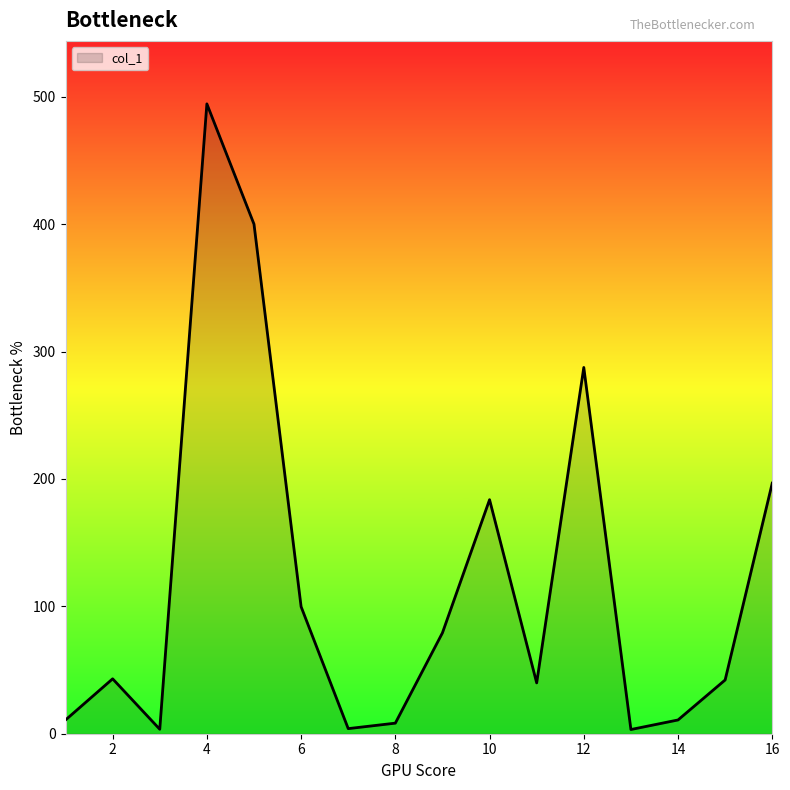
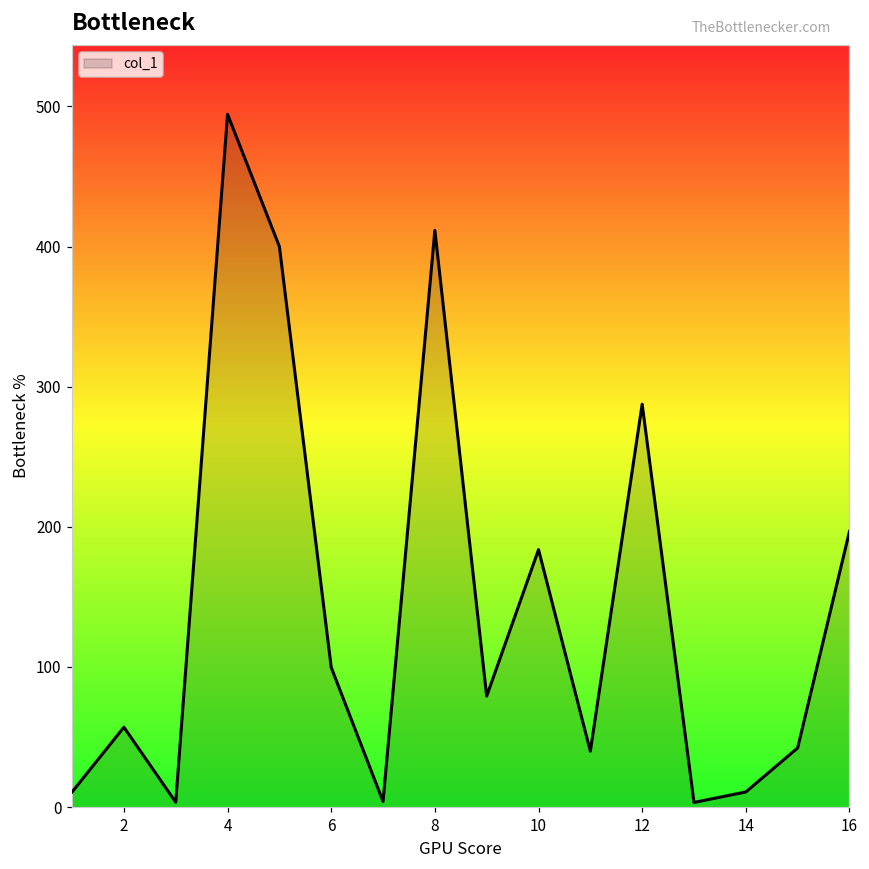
2: 43 -> 57
8: 8 -> 412
